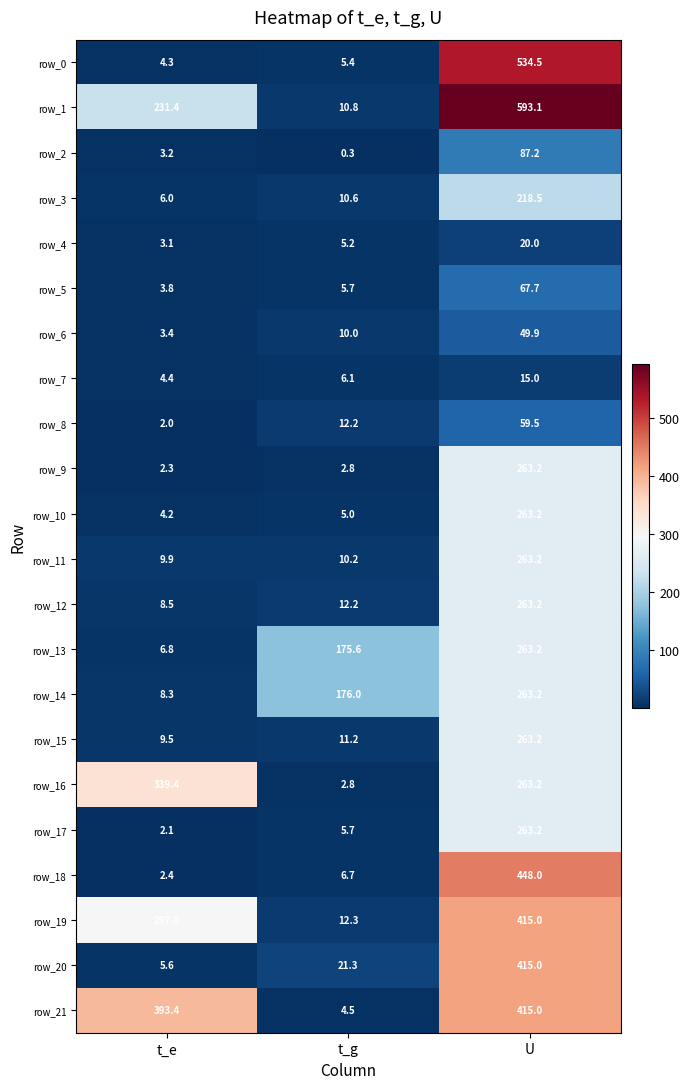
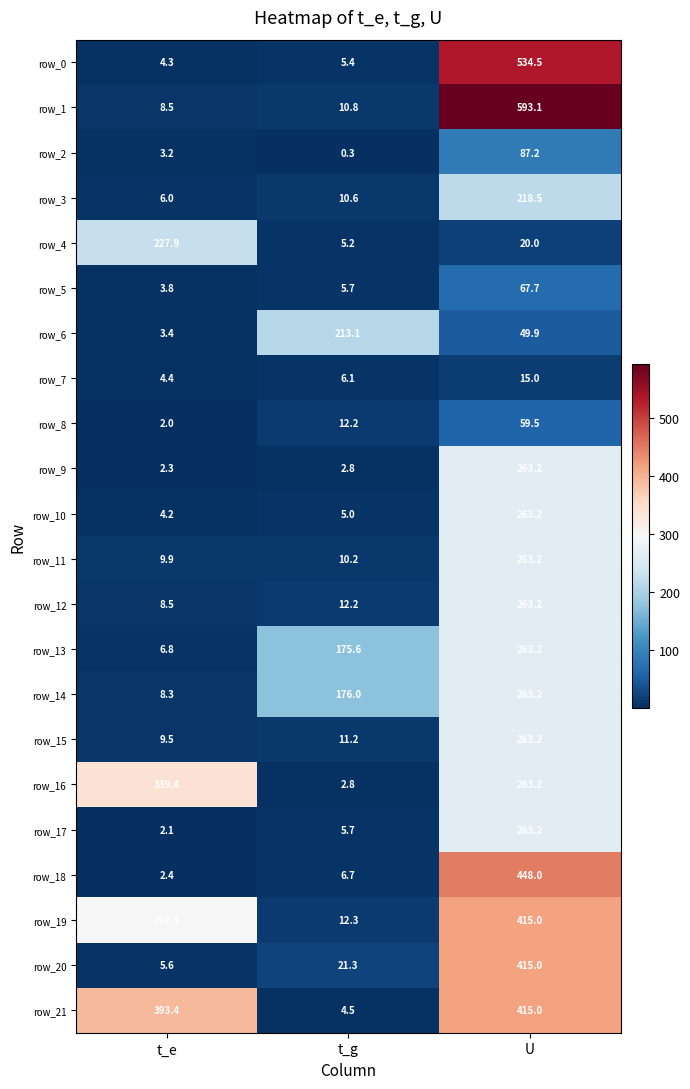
row_1, t_e: 231.4 -> 8.5
row_4, t_e: 3.1 -> 227.9
row_6, t_g: 10.0 -> 213.1
